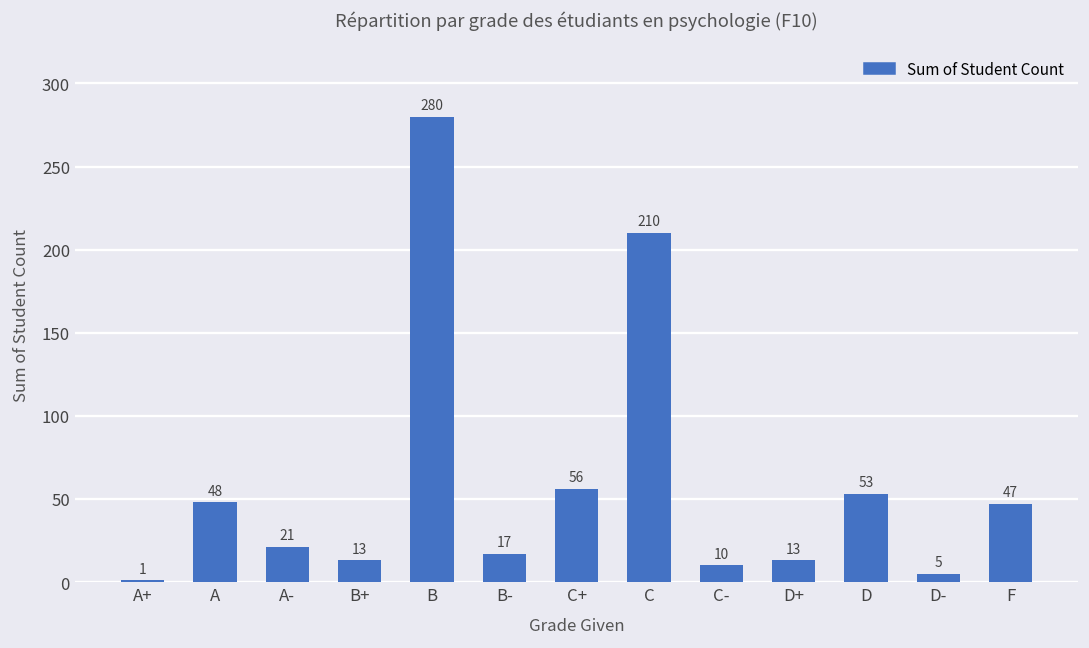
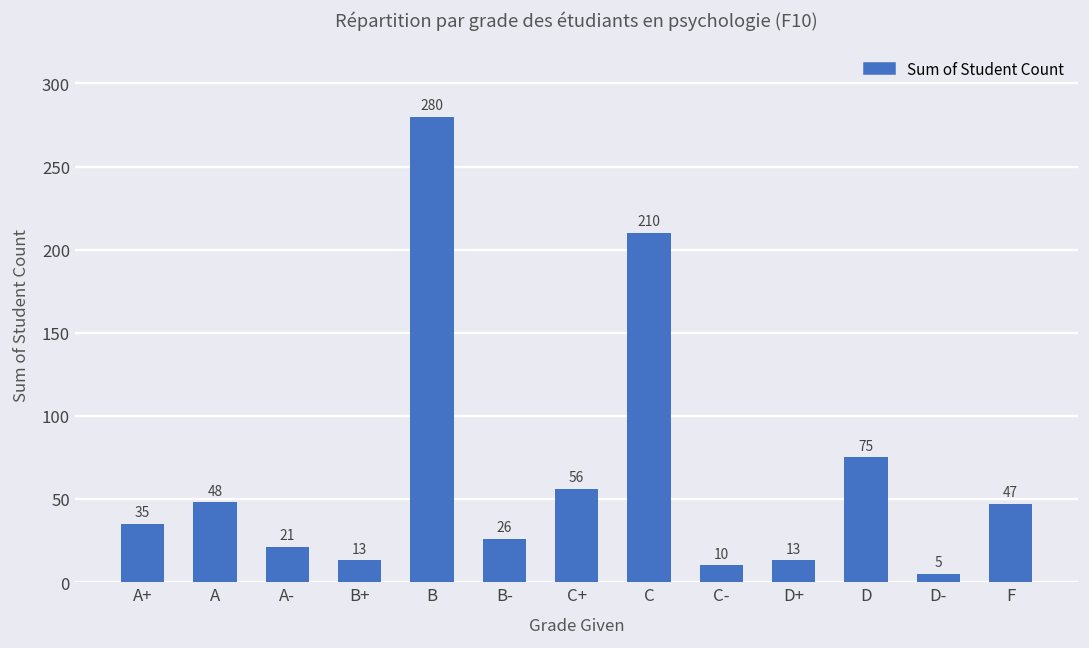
A+: 1 -> 35
B-: 17 -> 26
D: 53 -> 75
